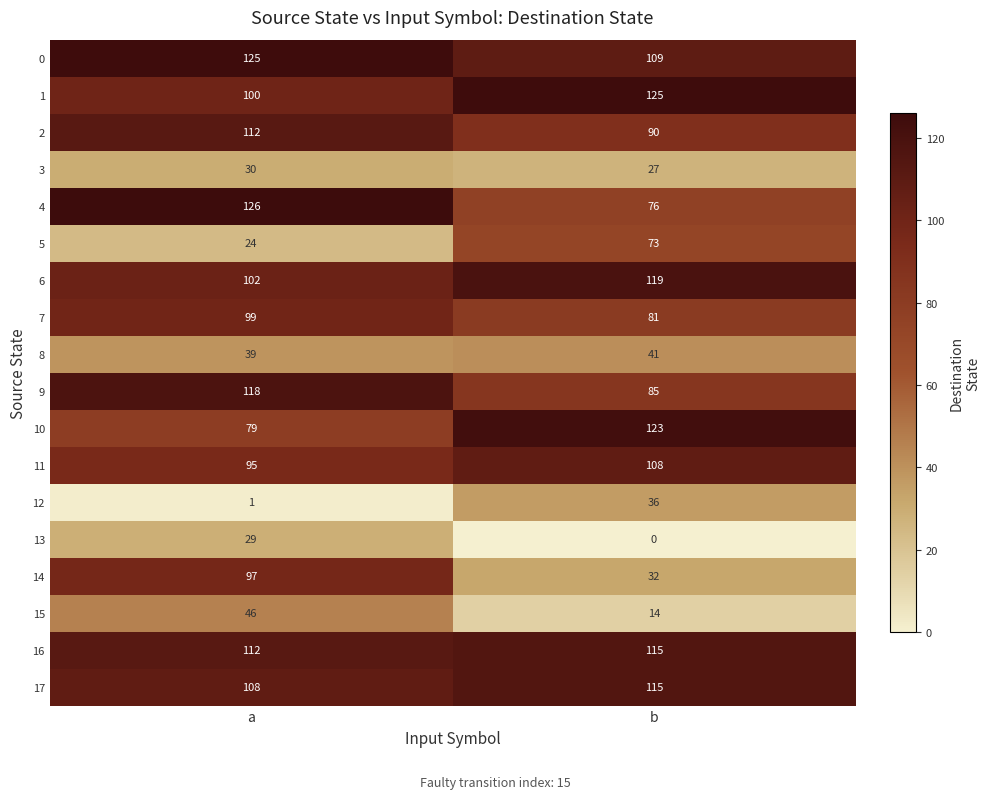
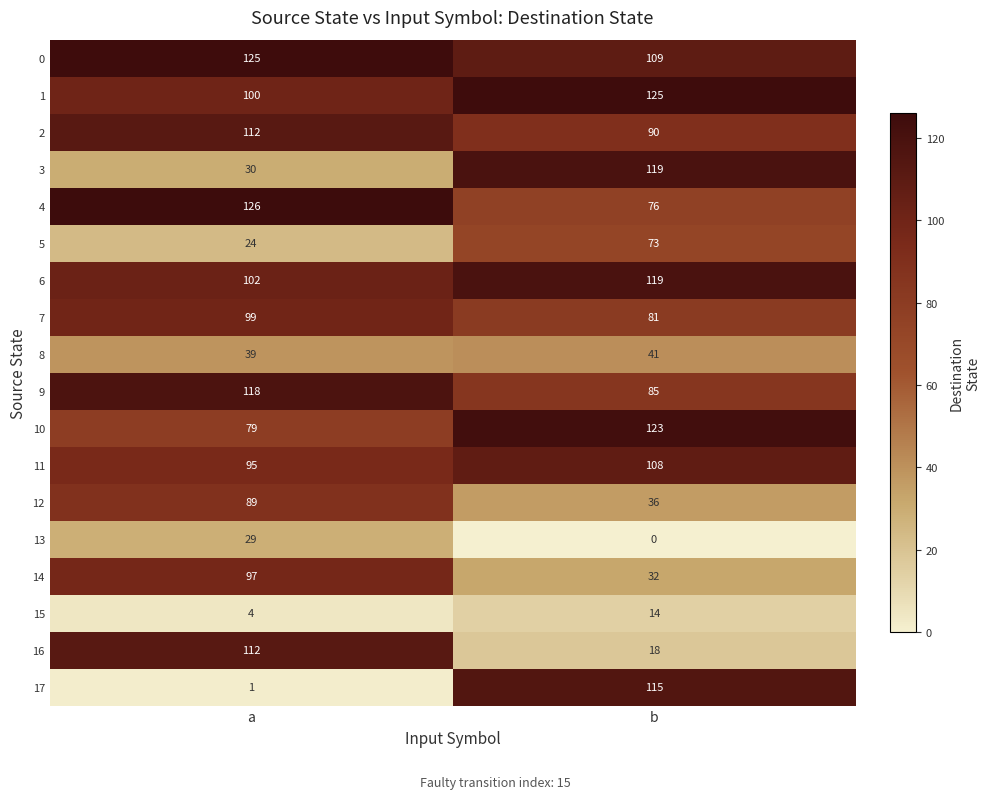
3, b: 27 -> 119
12, a: 1 -> 89
15, a: 46 -> 4
16, b: 115 -> 18
17, a: 108 -> 1
